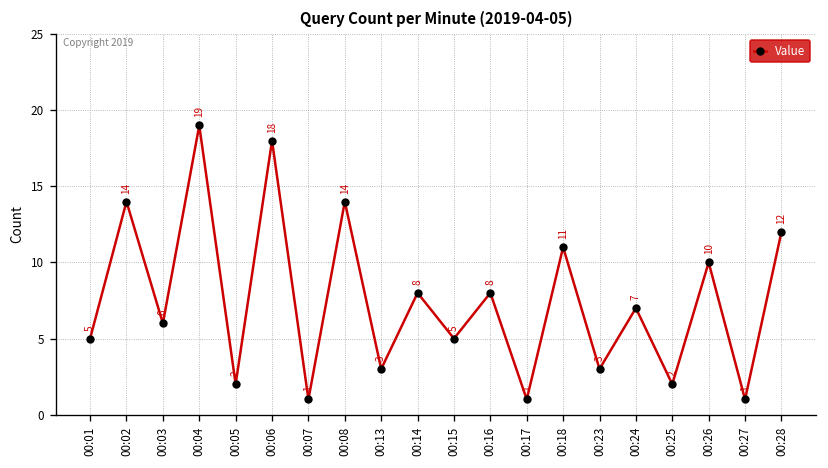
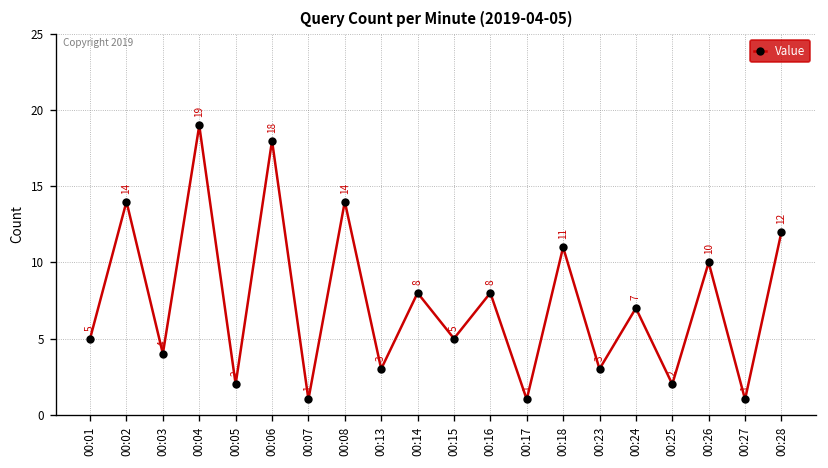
00:03: 6 -> 4
